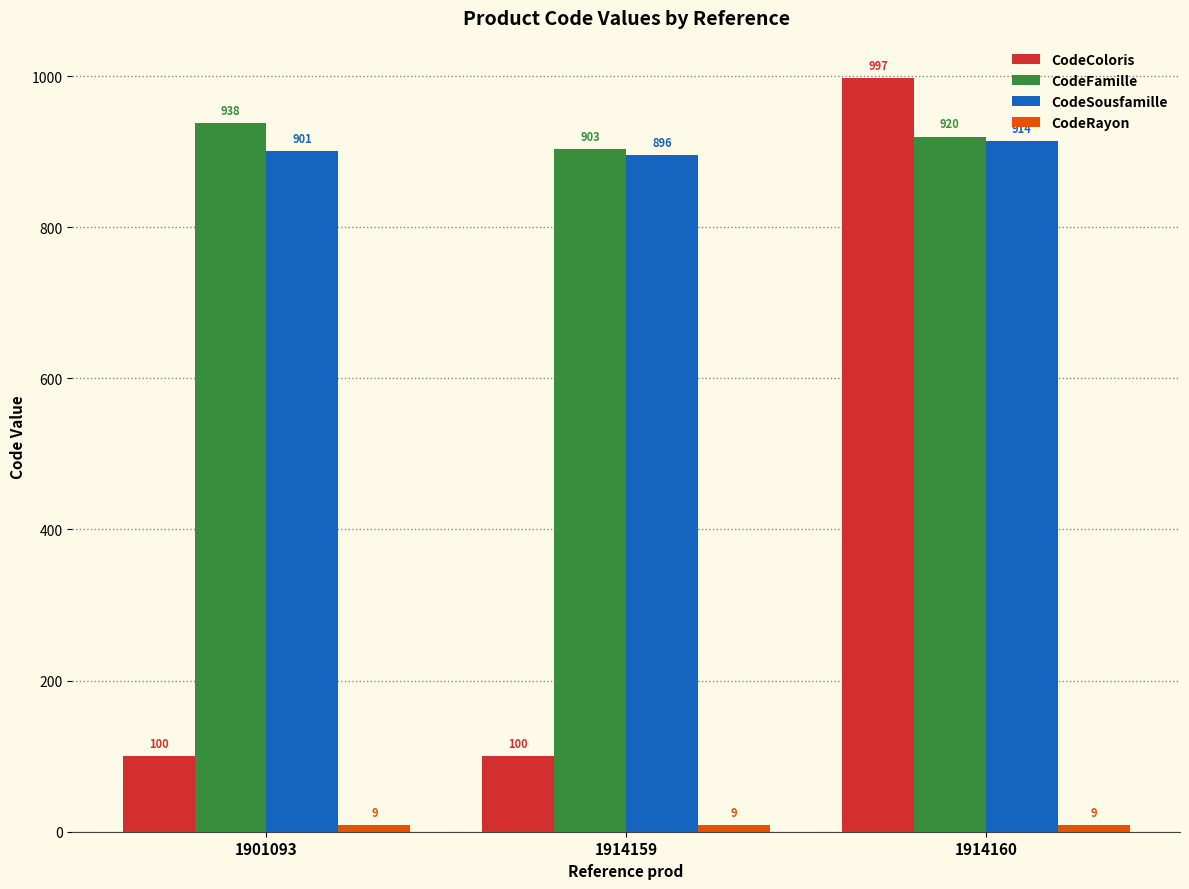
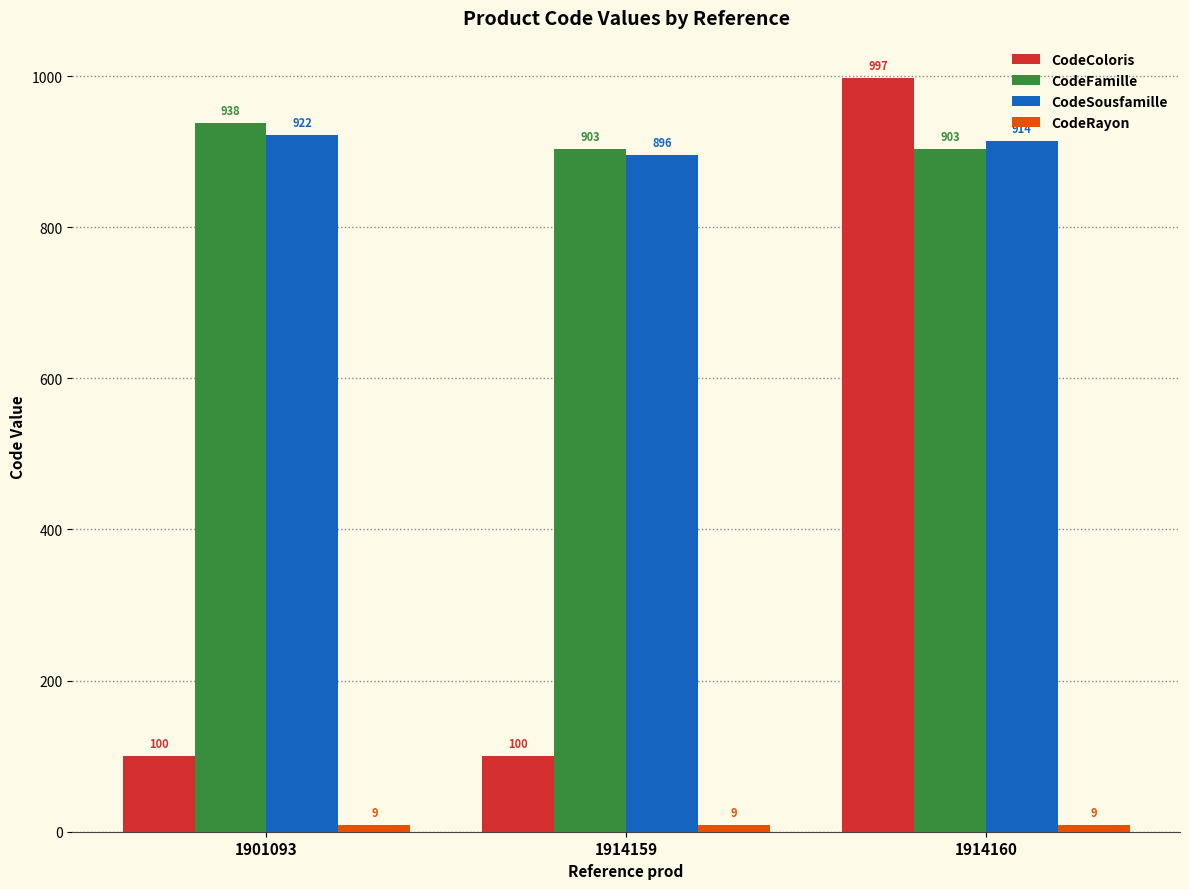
CodeSousfamille, 1901093: 901 -> 922
CodeFamille, 1914160: 920 -> 903
